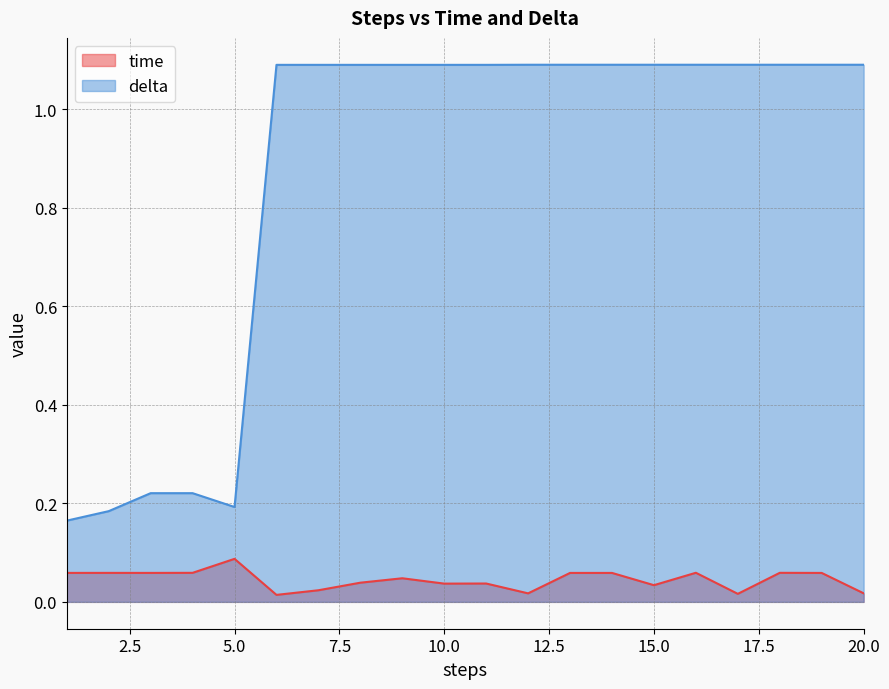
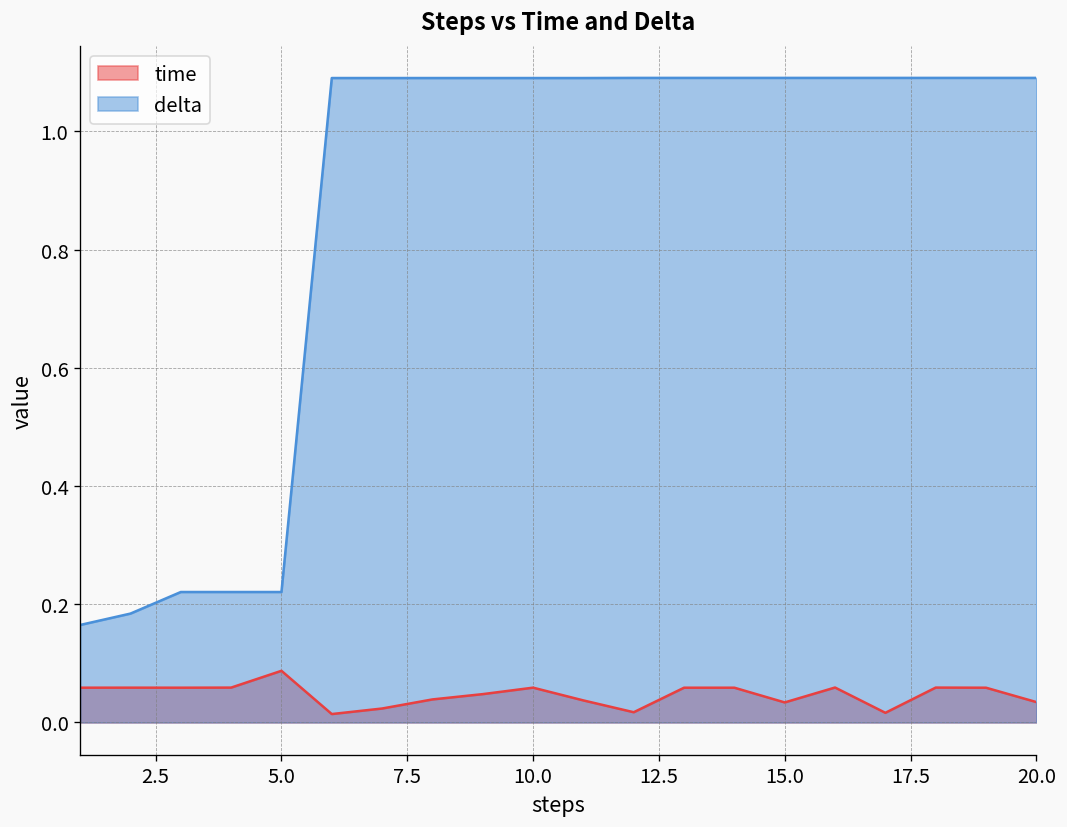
delta, 5.0: 0.19 -> 0.22
time, 10.0: 0.04 -> 0.06
time, 20.0: 0.02 -> 0.03
